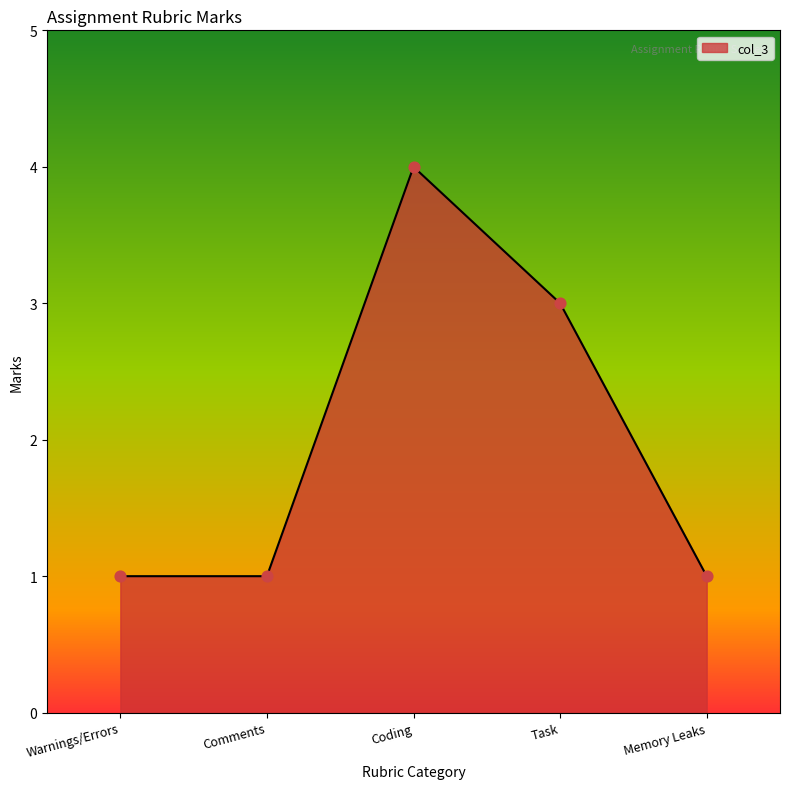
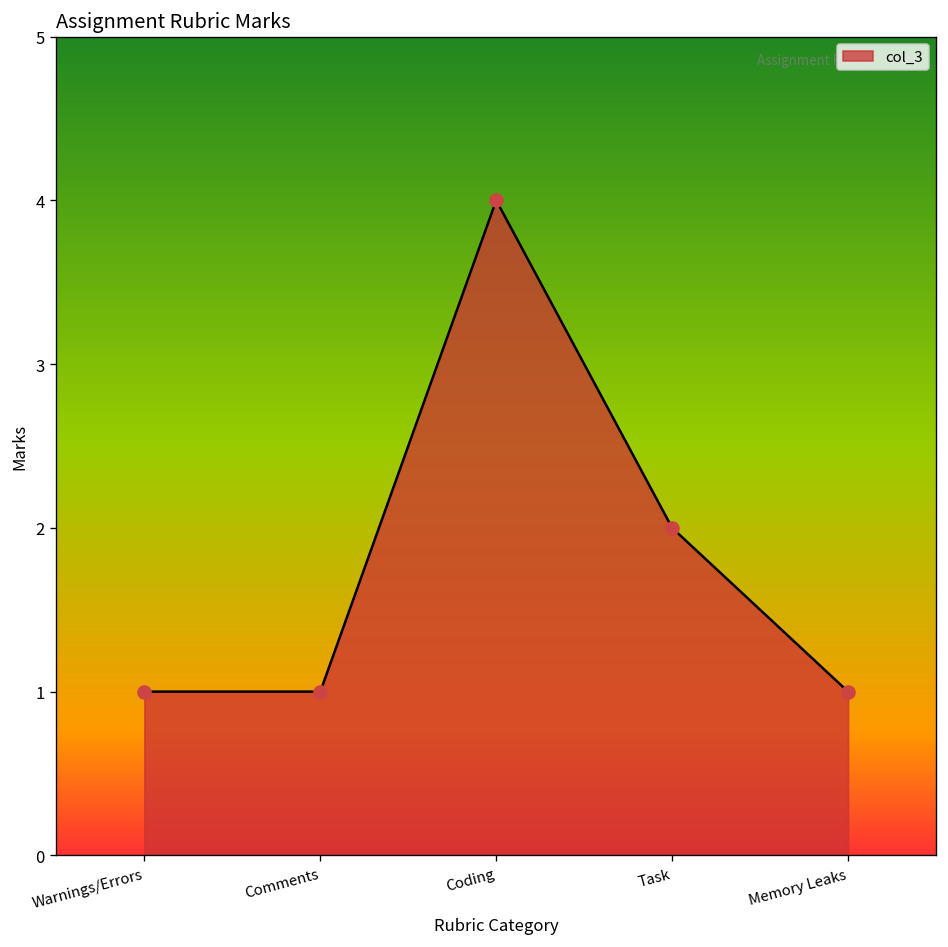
Task: 3 -> 2
